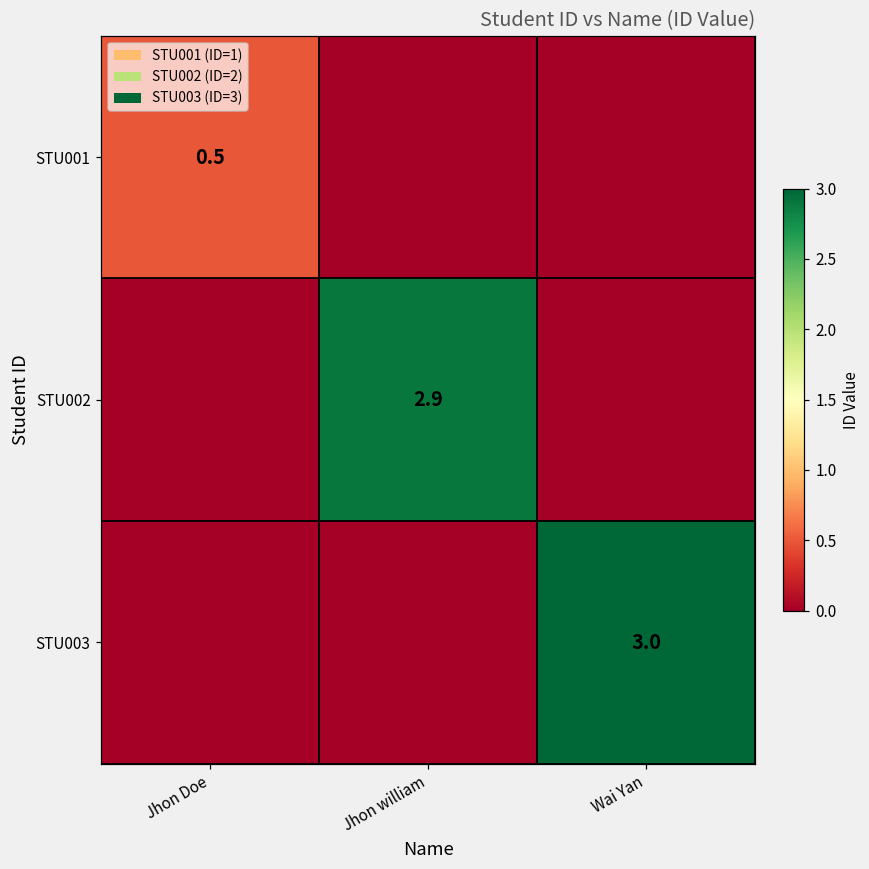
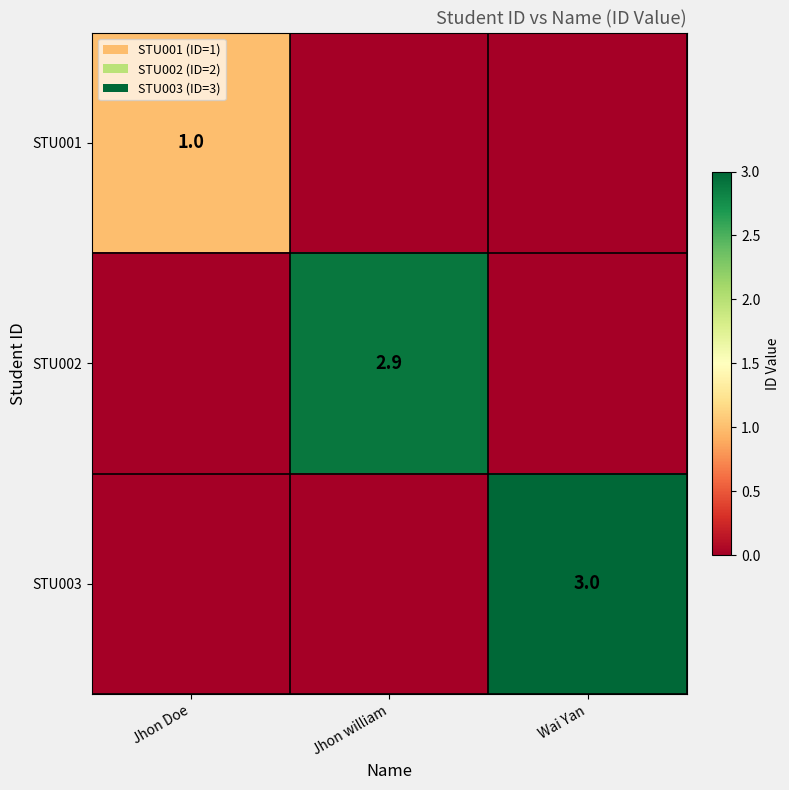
STU001, Jhon Doe: 0.5 -> 1.0
